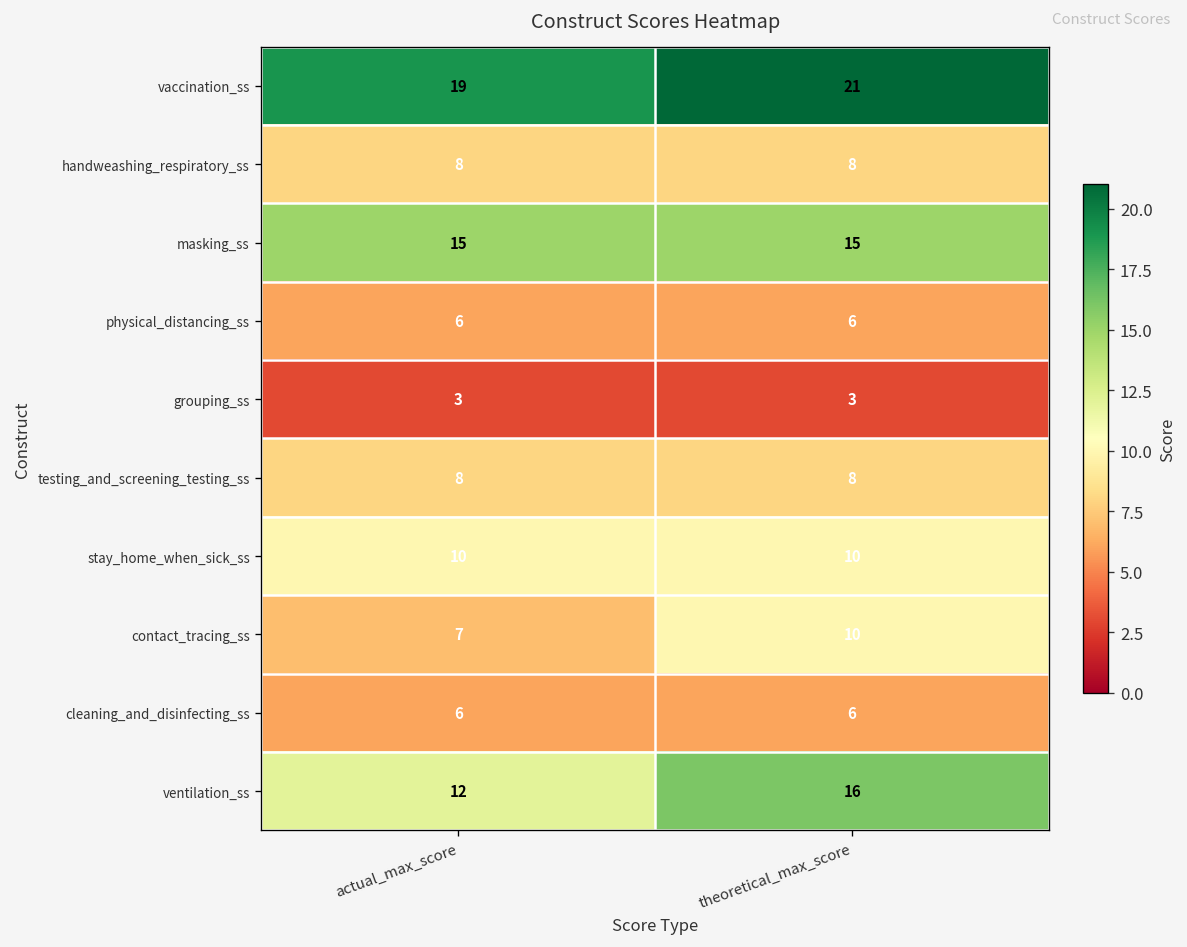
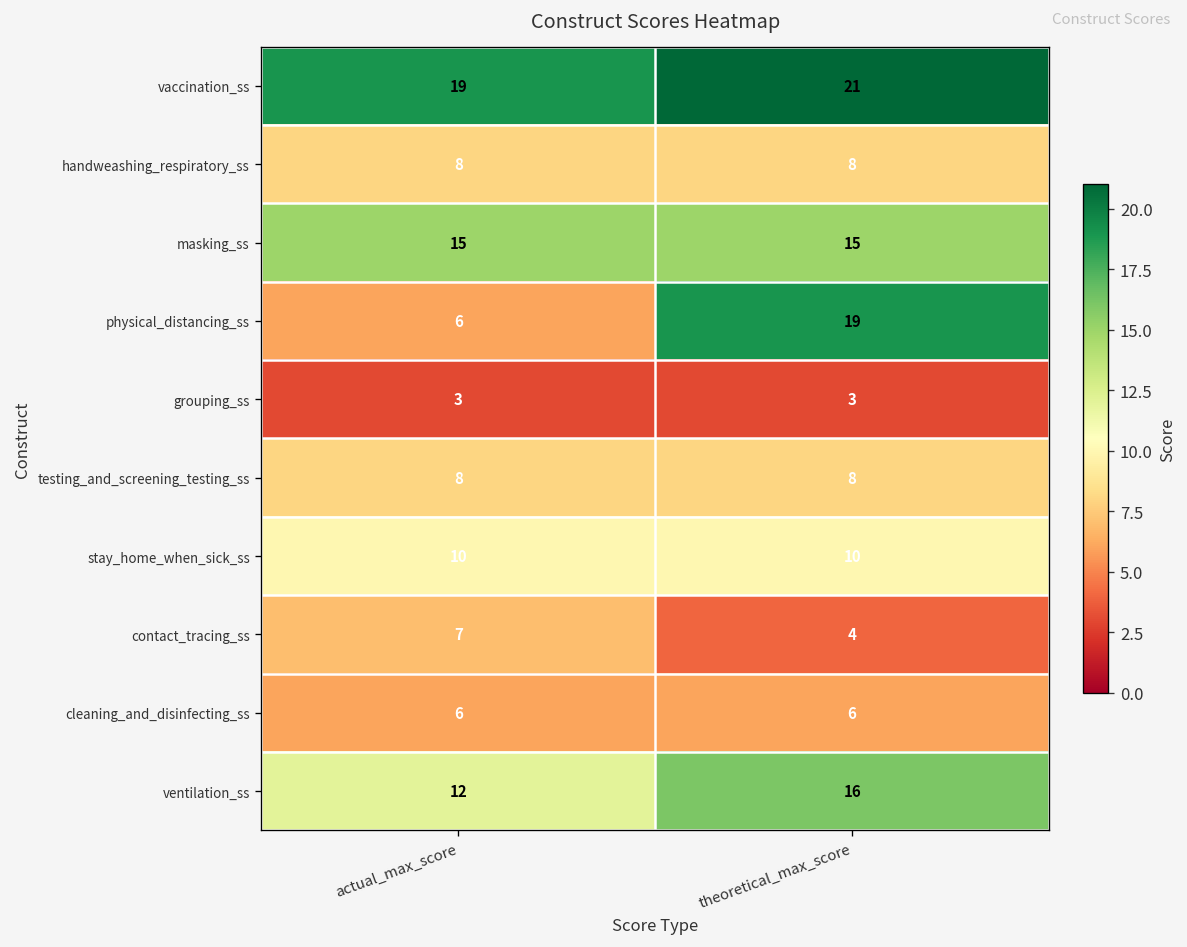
physical_distancing_ss, theoretical_max_score: 6 -> 19
contact_tracing_ss, theoretical_max_score: 10 -> 4
